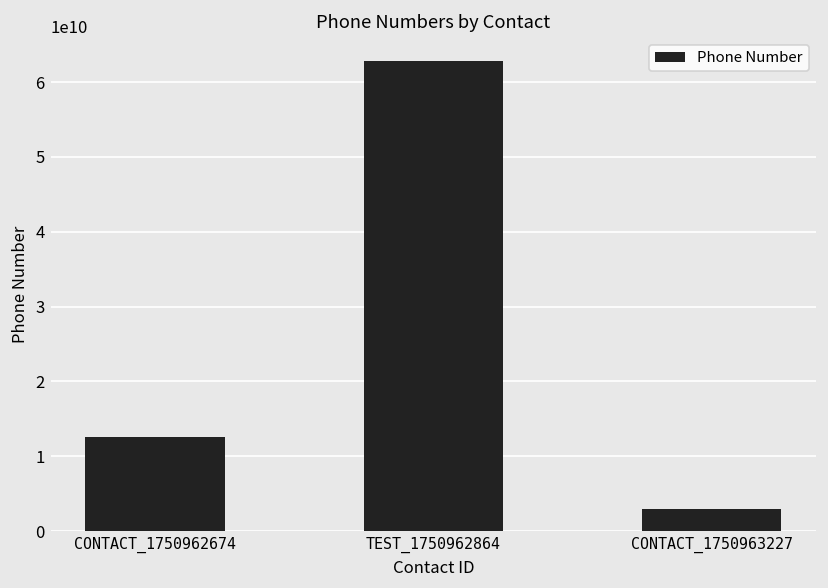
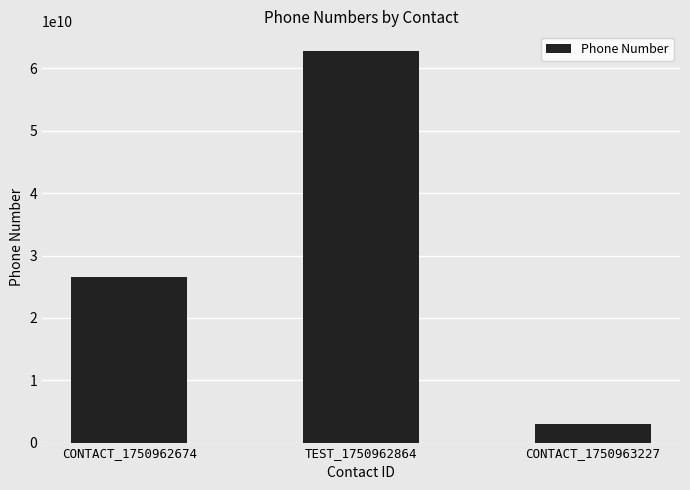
CONTACT_1750962674: 13000000000 -> 27000000000
